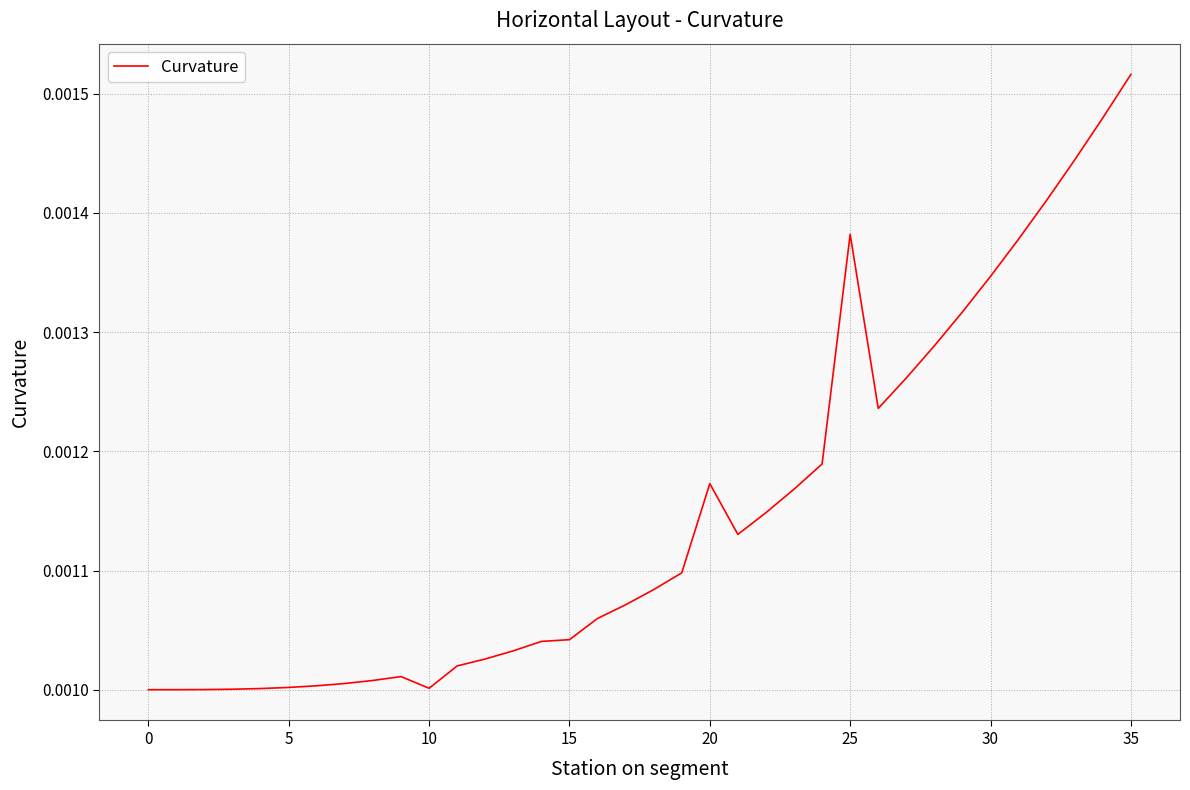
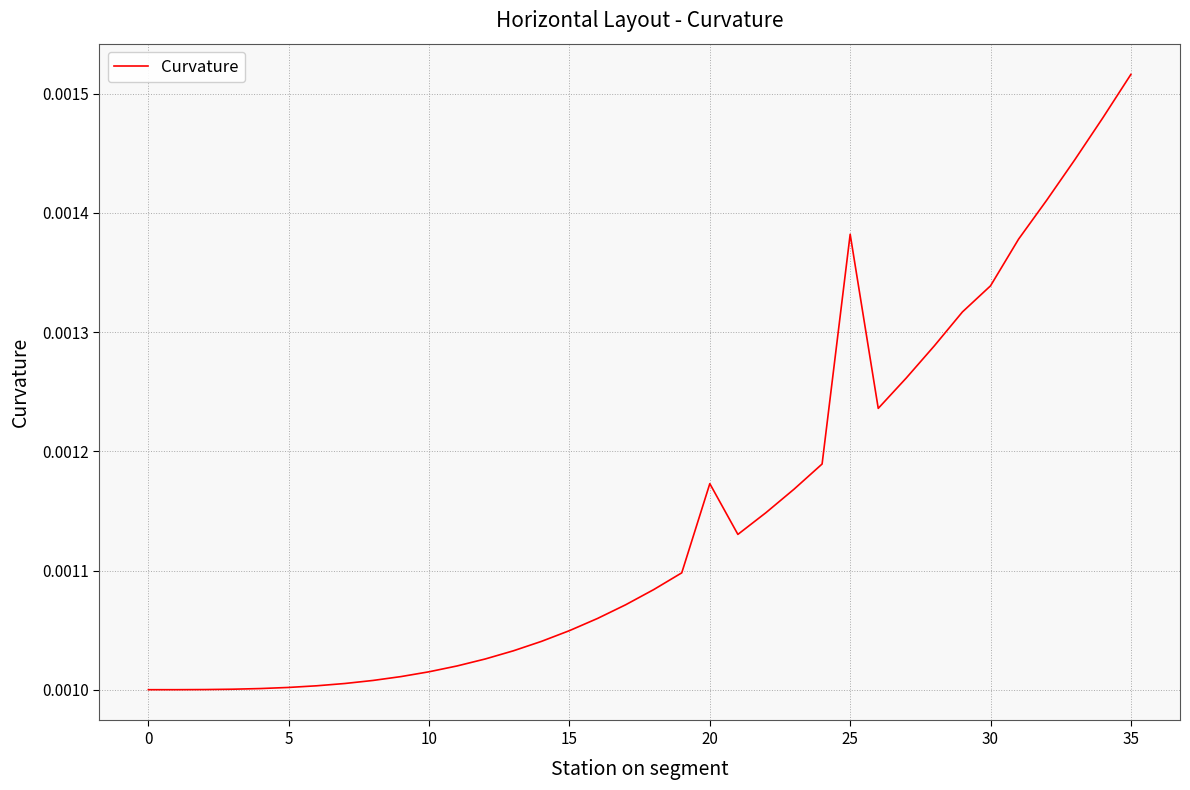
10: 0.001001 -> 0.001015
15: 0.001042 -> 0.001050
30: 0.001347 -> 0.001339
